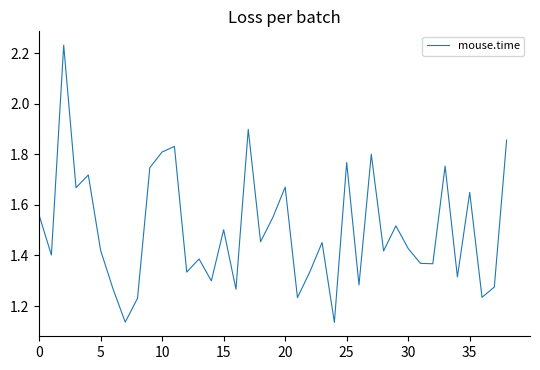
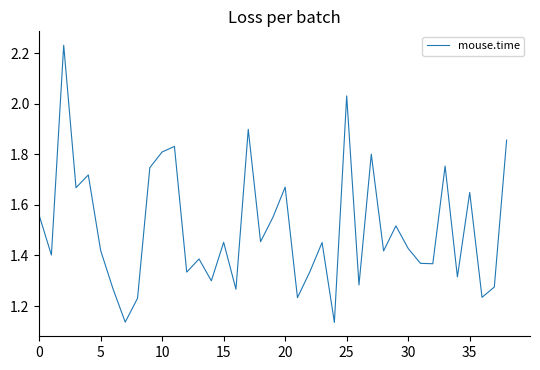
15: 1.50 -> 1.45
25: 1.77 -> 2.03
